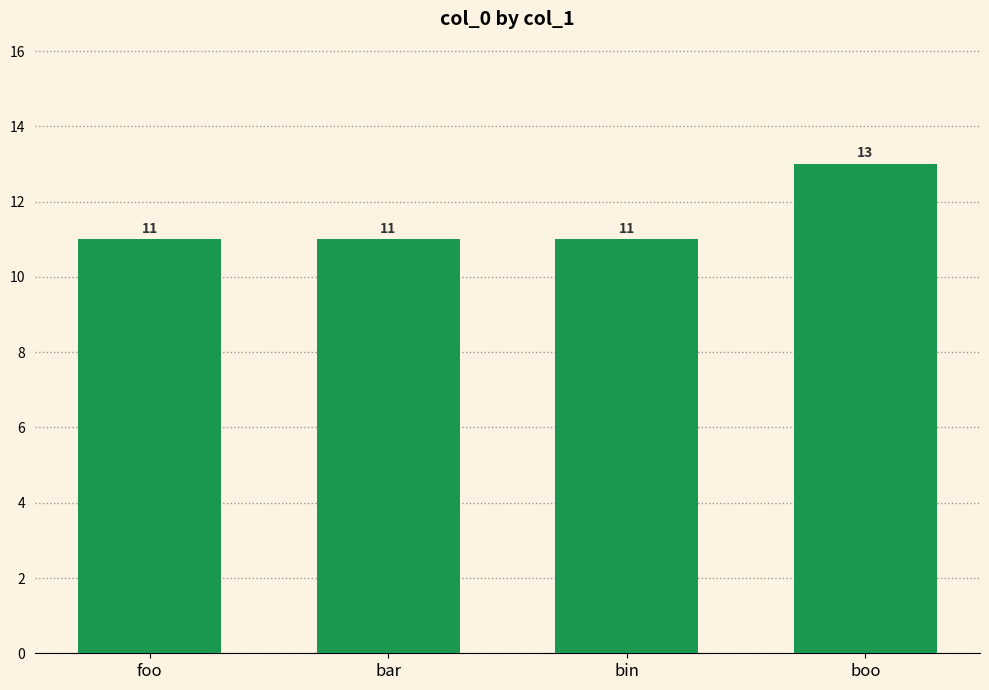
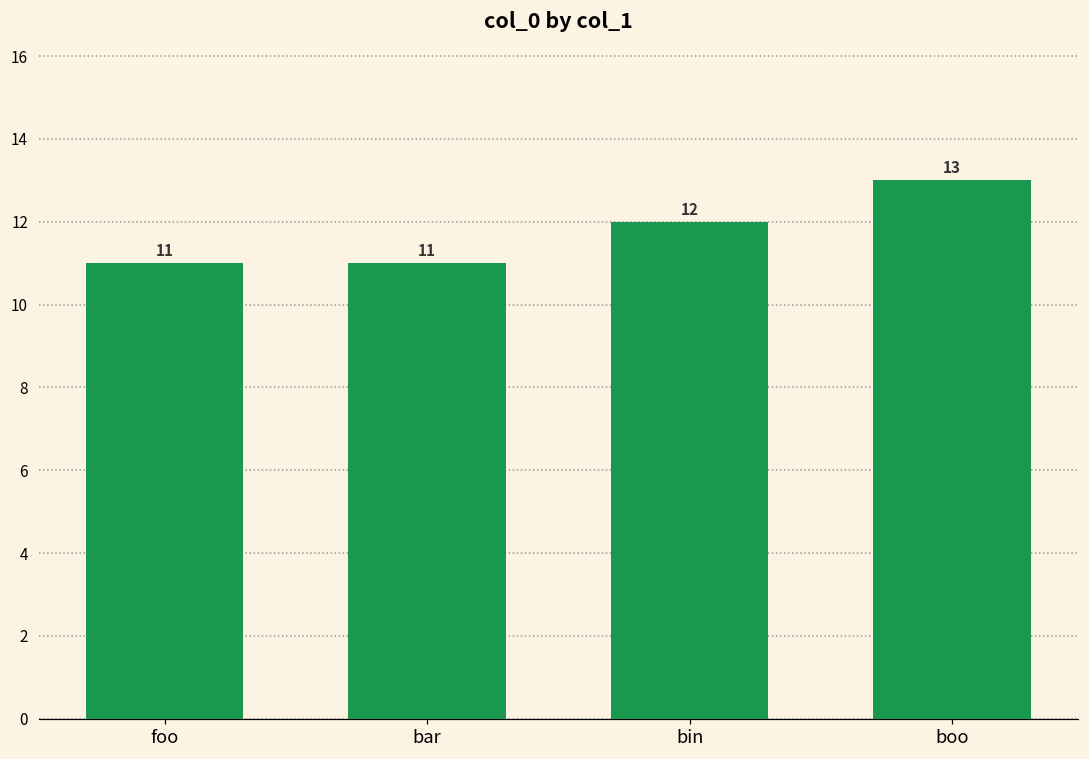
bin: 11 -> 12
